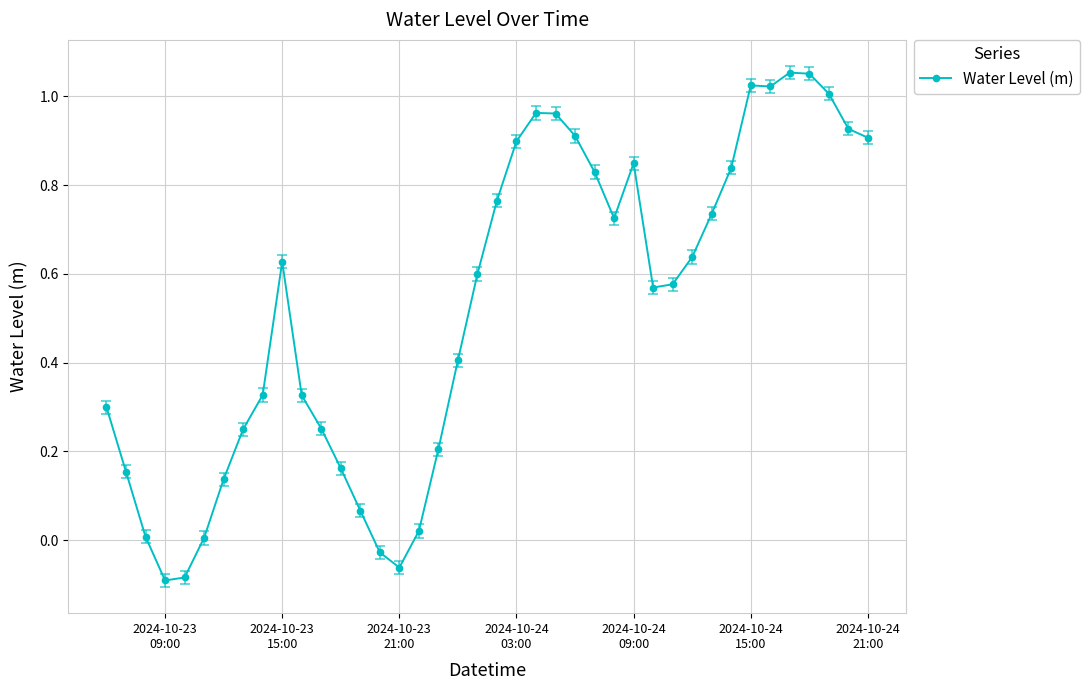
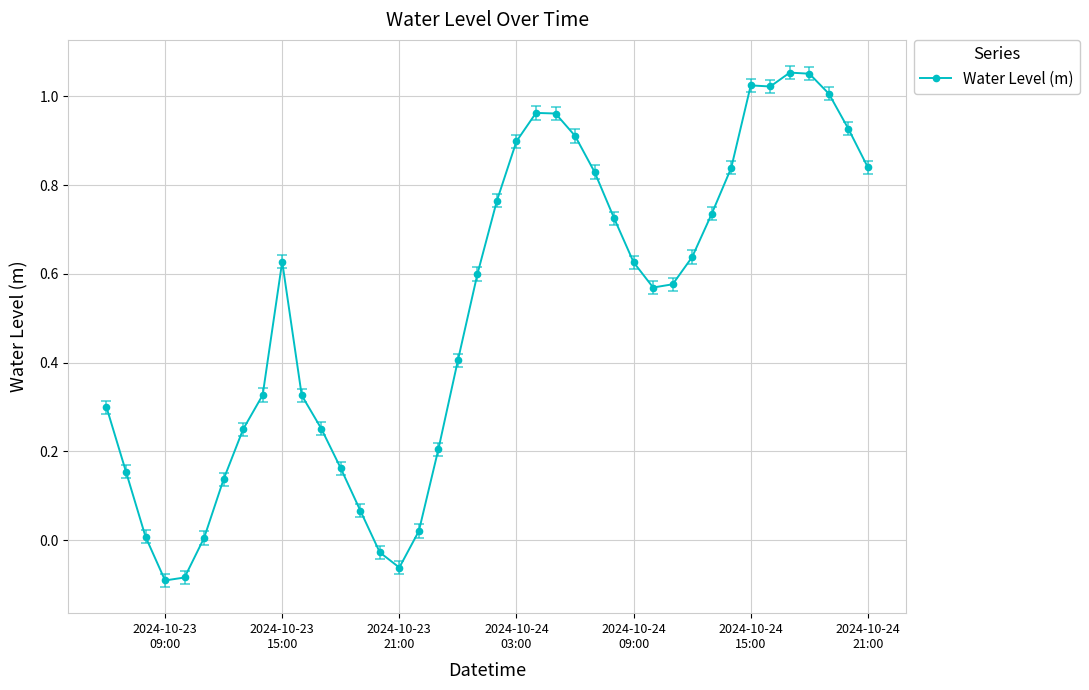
Water Level (m), 2024-10-24 09:00: 0.85 -> 0.63
Water Level (m), 2024-10-24 21:00: 0.91 -> 0.84
